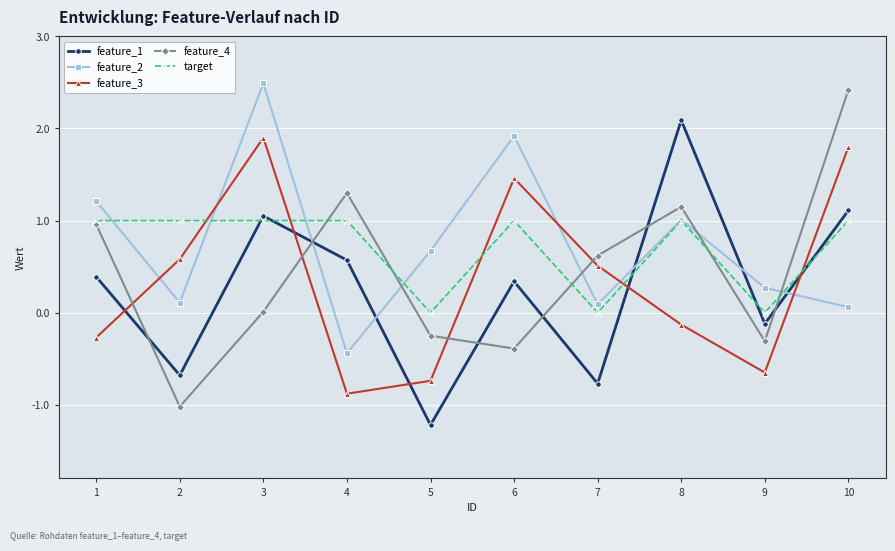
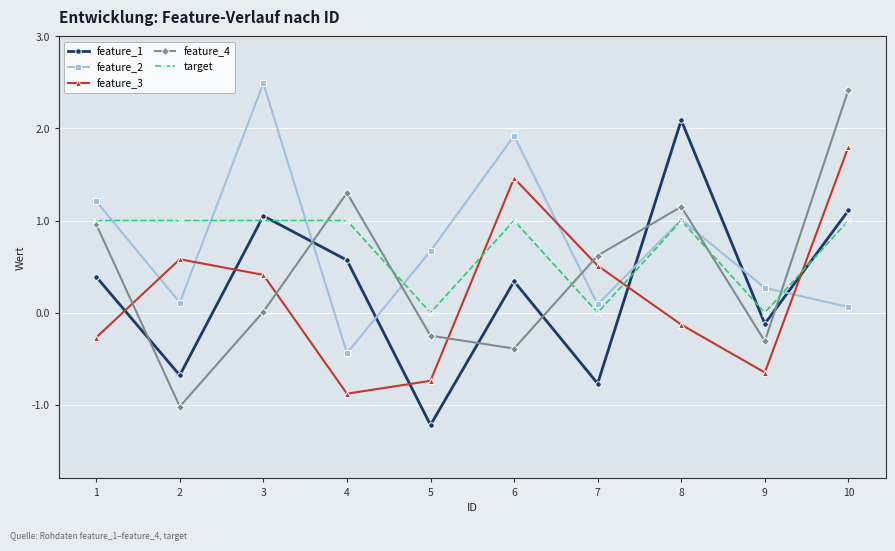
feature_3, 3: 1.9 -> 0.4
